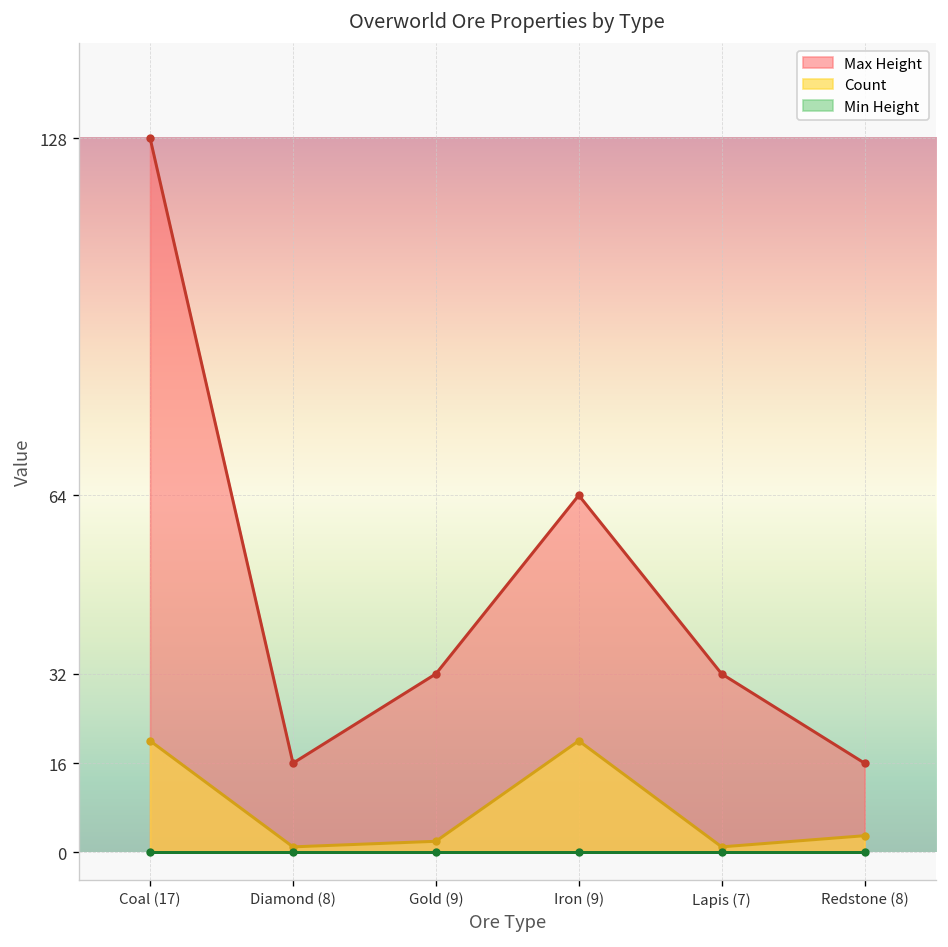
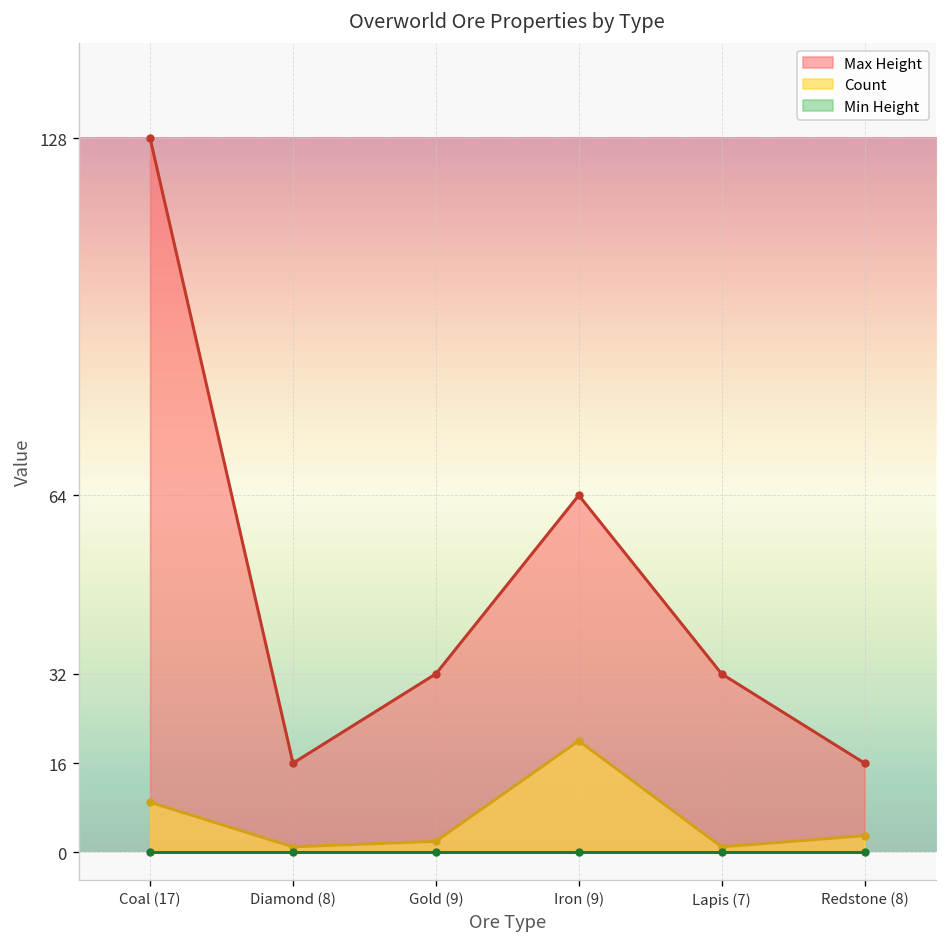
Count, Coal (17): 20 -> 9
